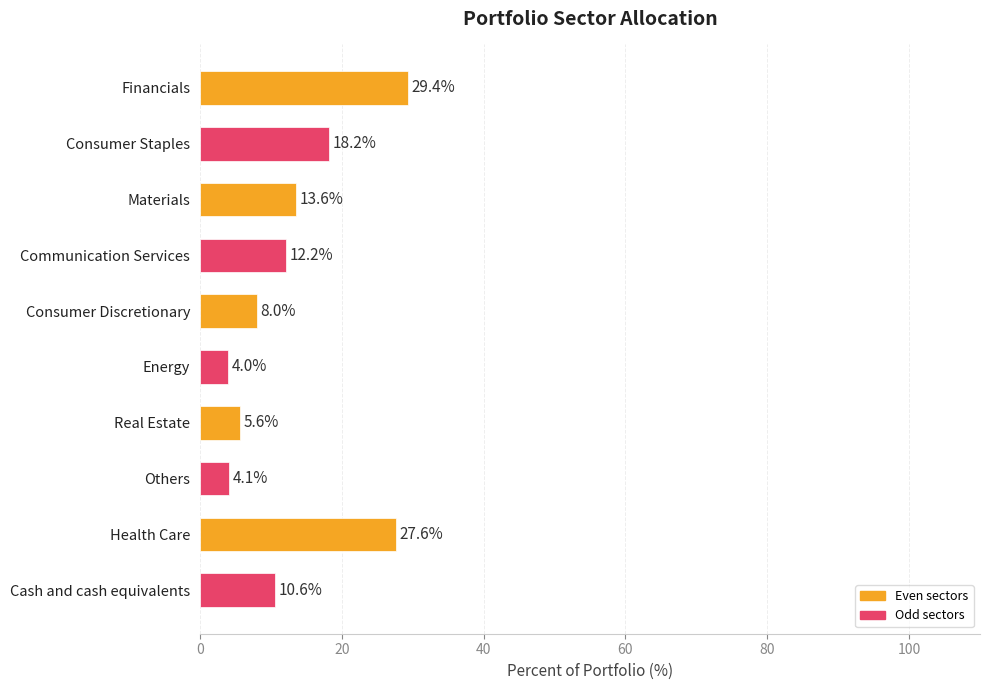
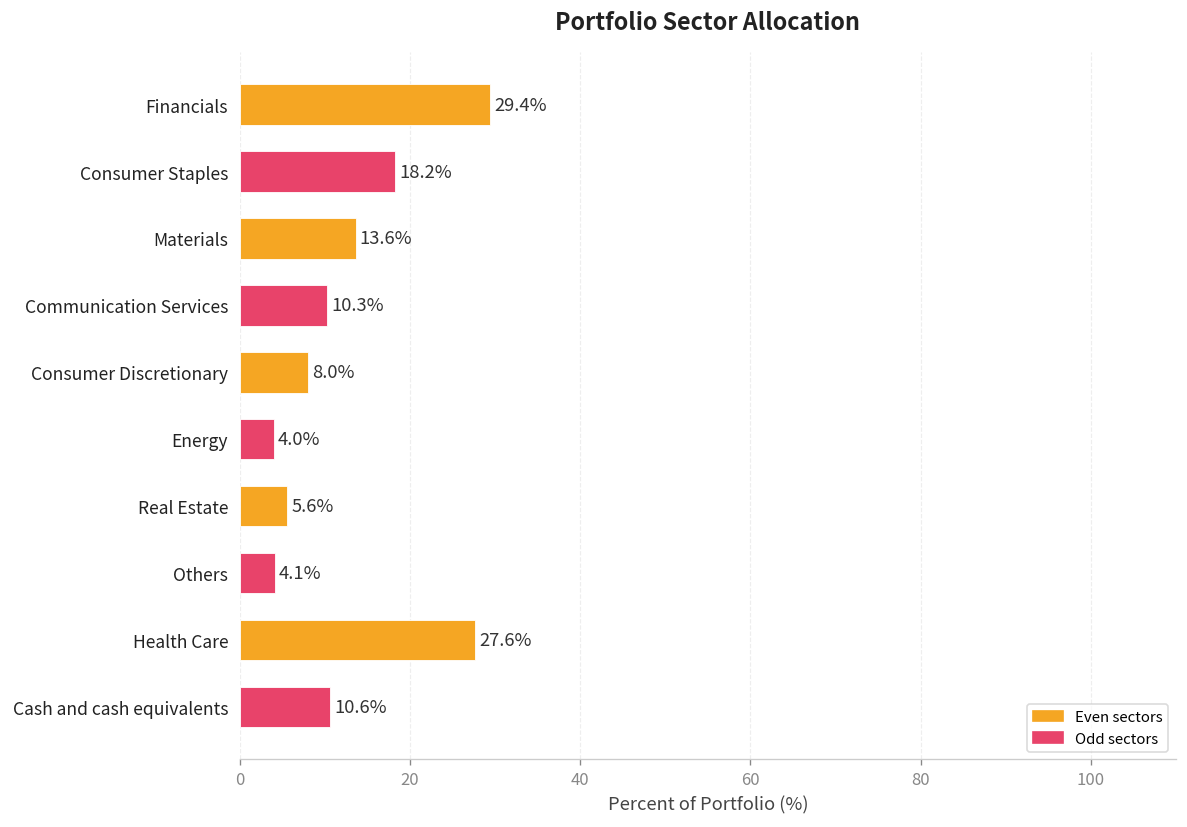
Communication Services: 12.2% -> 10.3%
